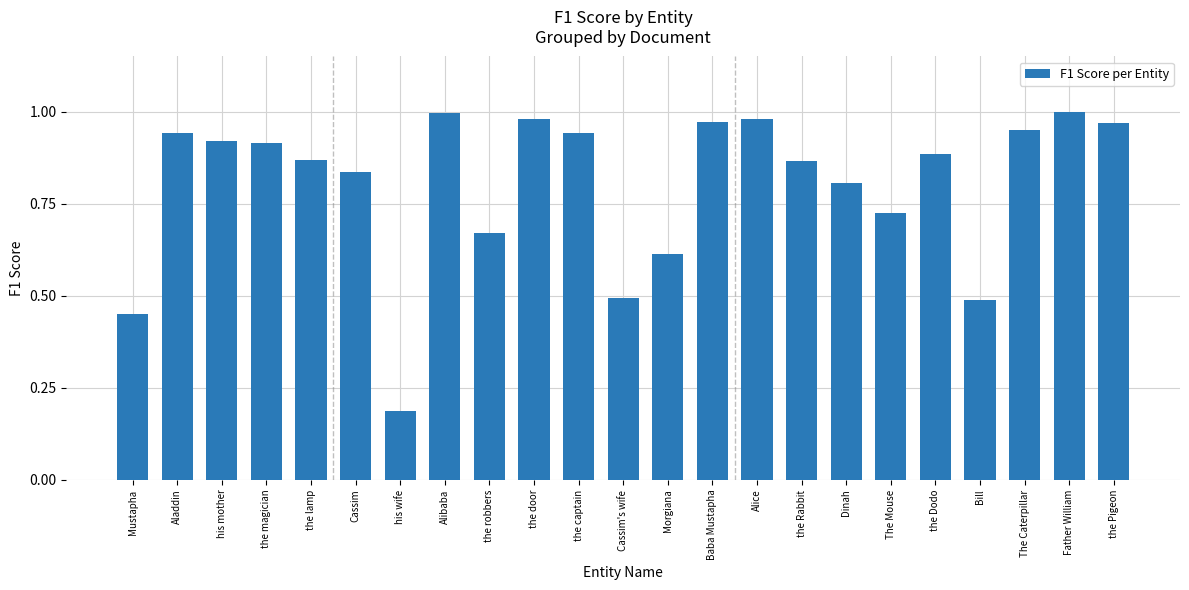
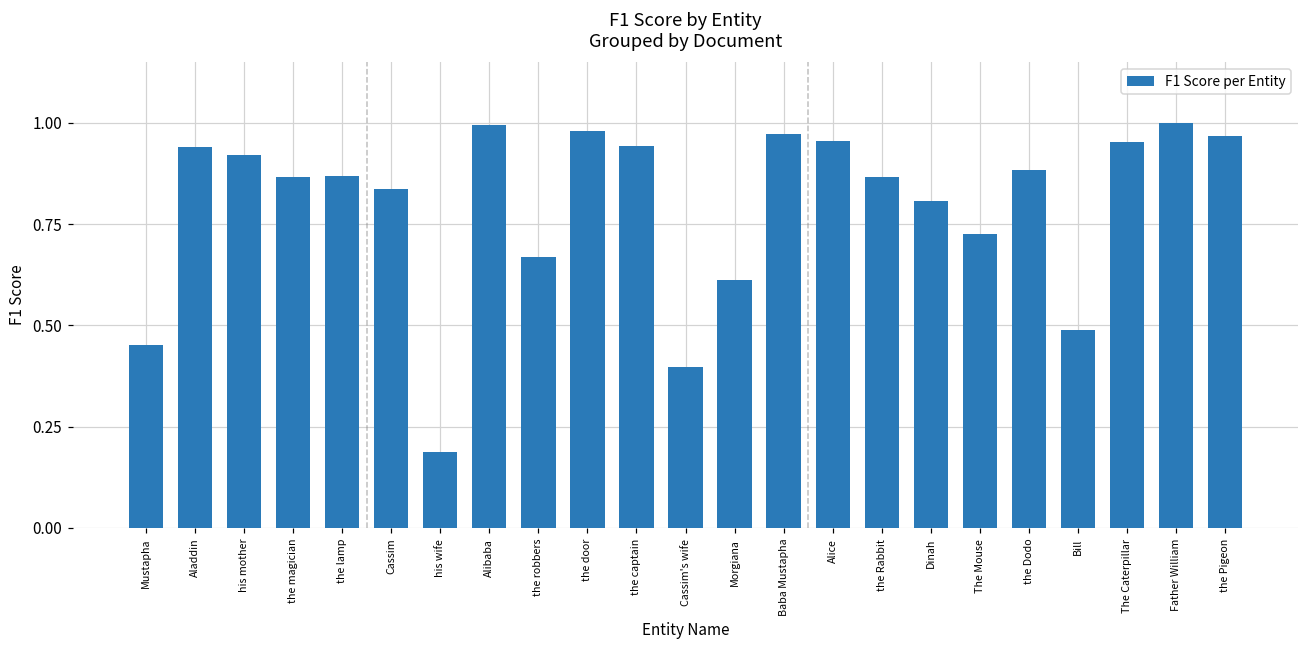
the magician: 0.92 -> 0.87
Cassim's wife: 0.49 -> 0.40
Alice: 0.98 -> 0.96
